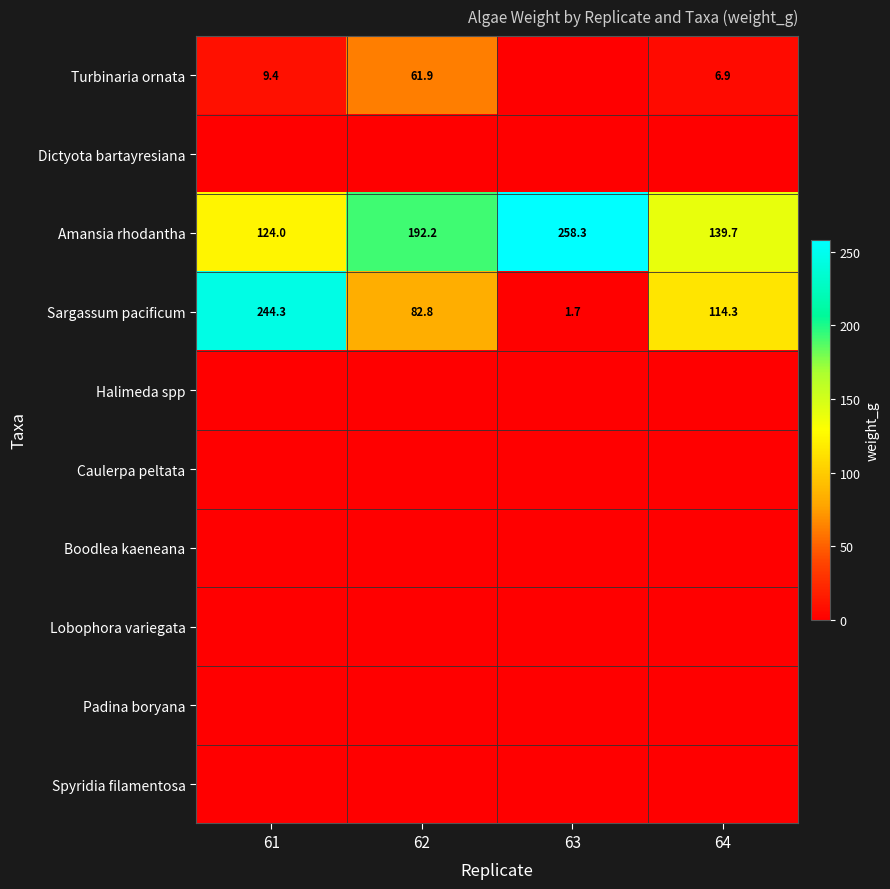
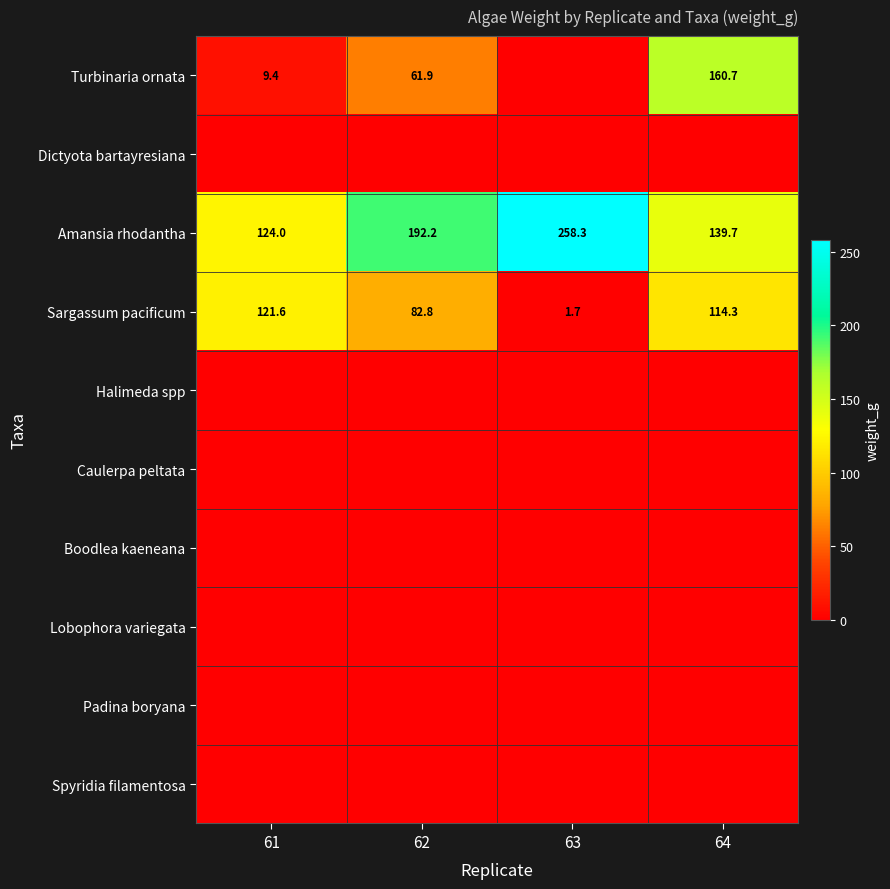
Turbinaria ornata, 64: 6.9 -> 160.7
Sargassum pacificum, 61: 244.3 -> 121.6
